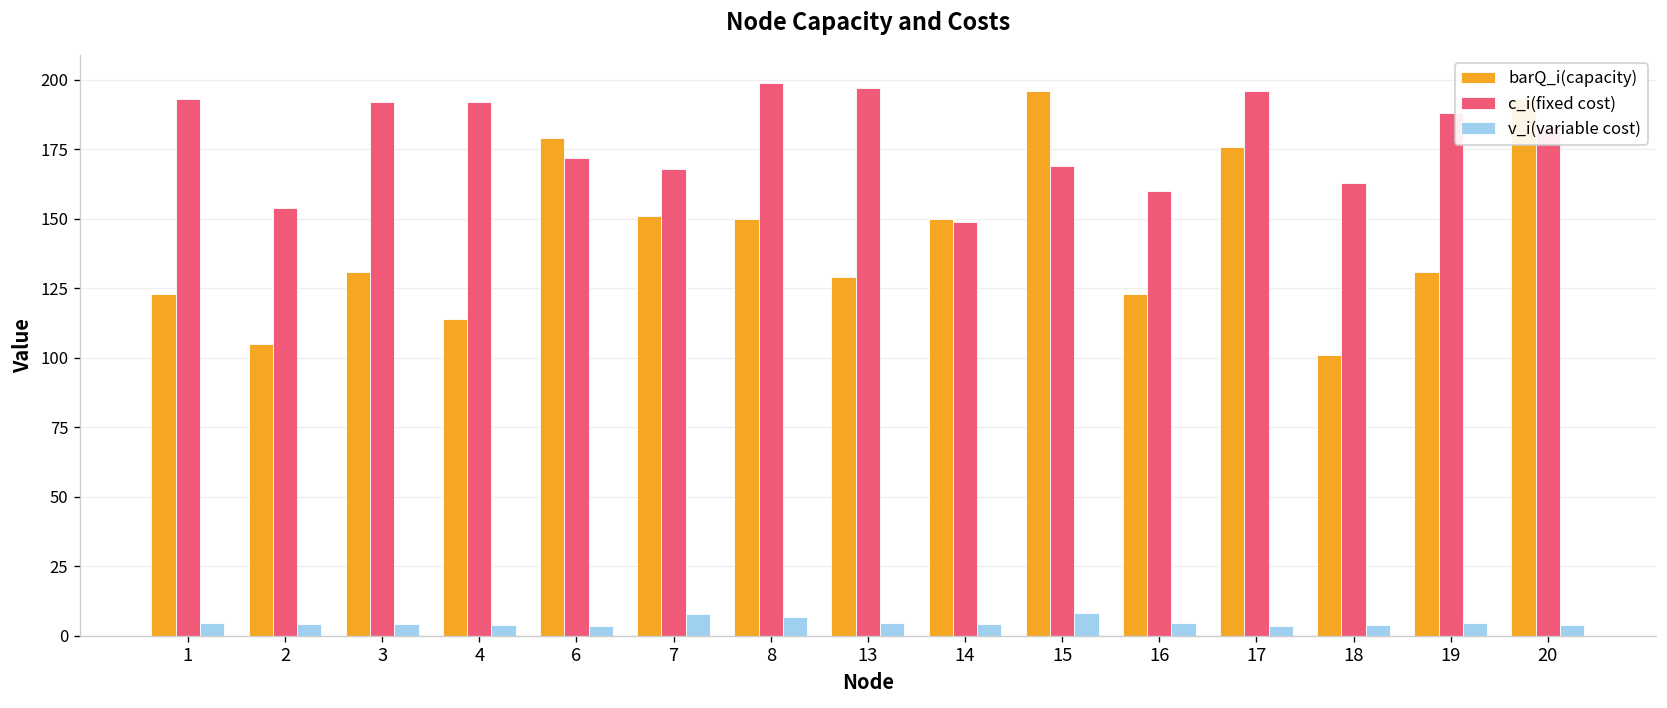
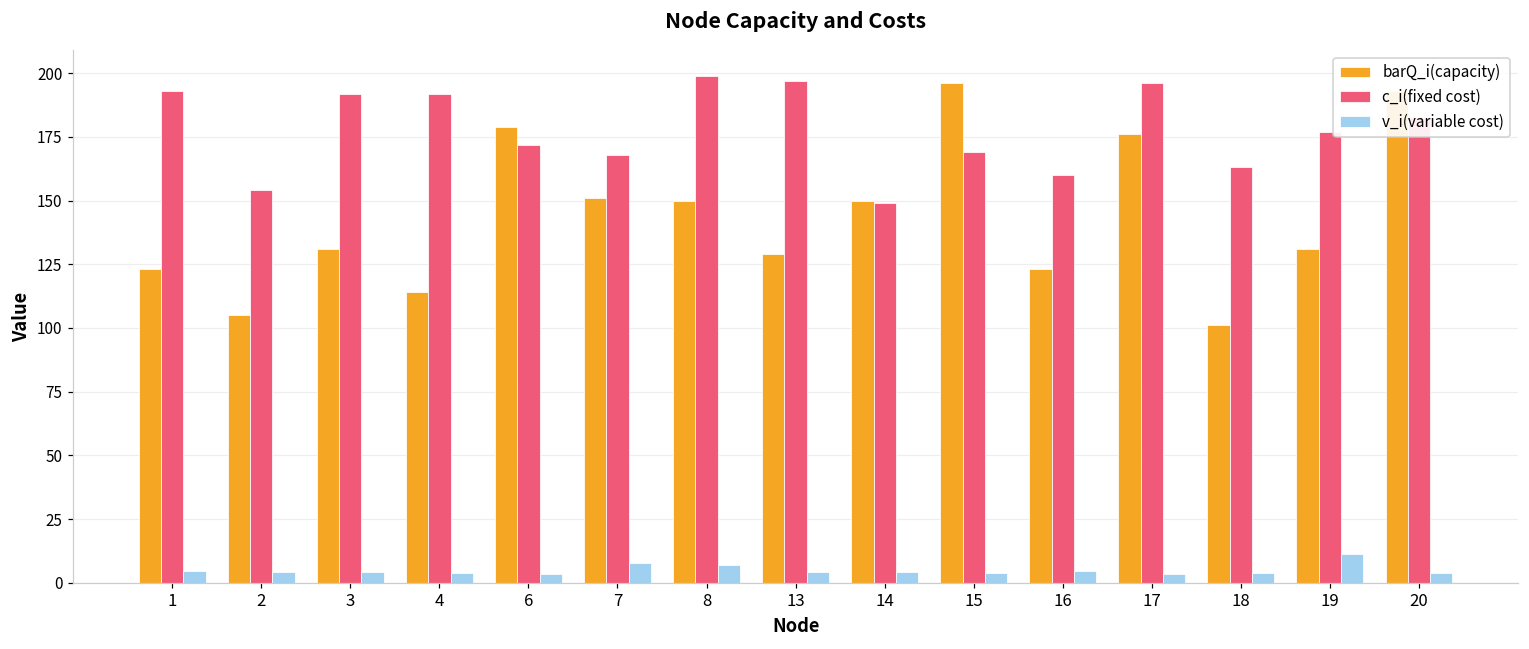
v_i(variable cost), 15: 8 -> 4
c_i(fixed cost), 19: 188 -> 177
v_i(variable cost), 19: 5 -> 11
